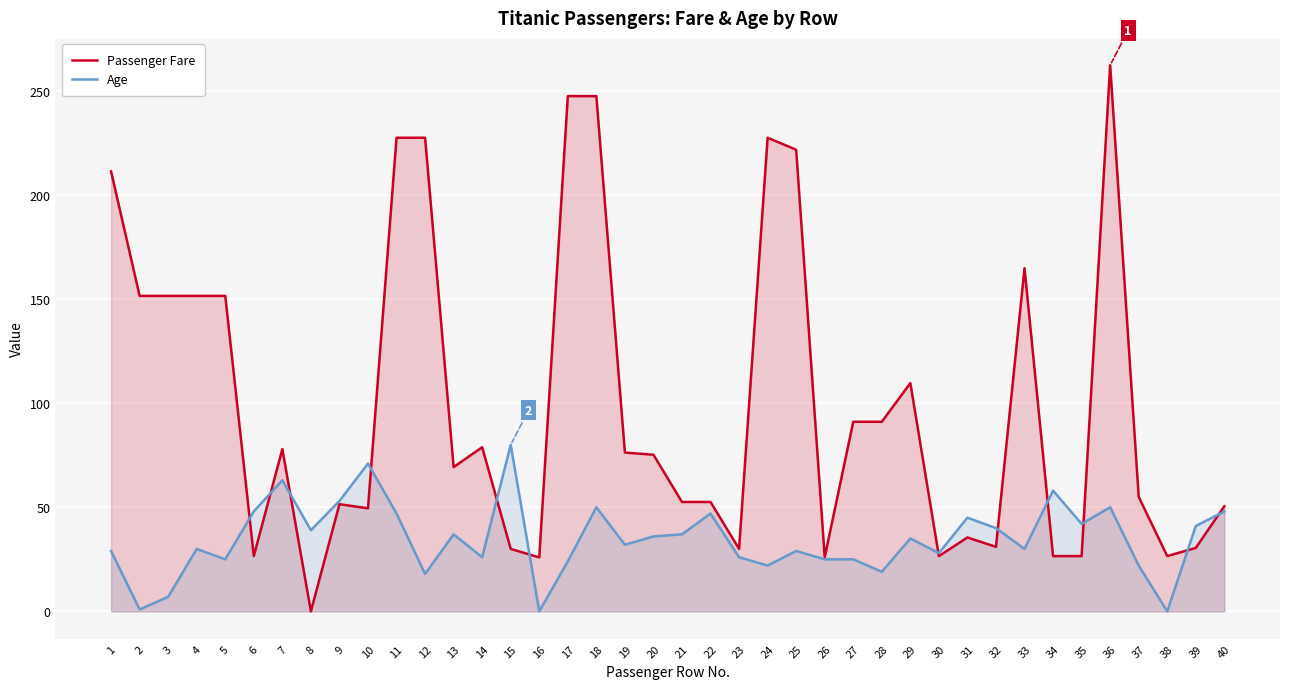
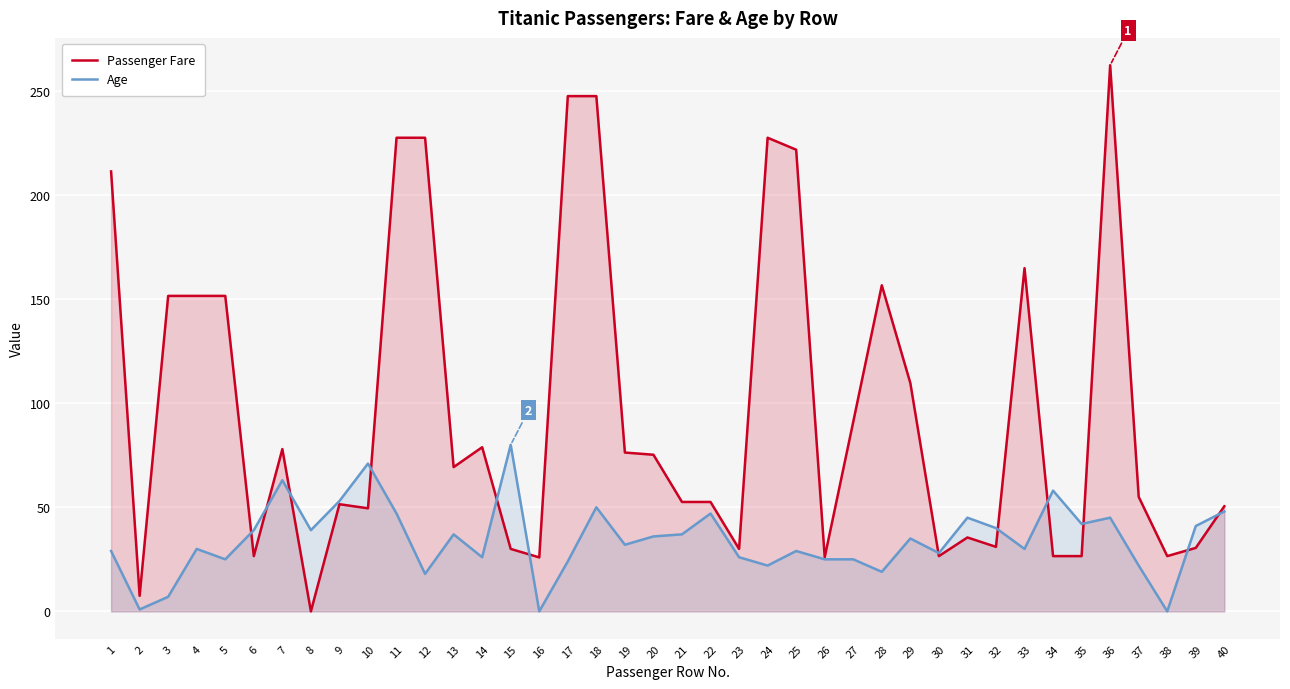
Passenger Fare, 2: 152 -> 7
Age, 6: 48 -> 39
Passenger Fare, 28: 91 -> 157
Age, 36: 50 -> 45
